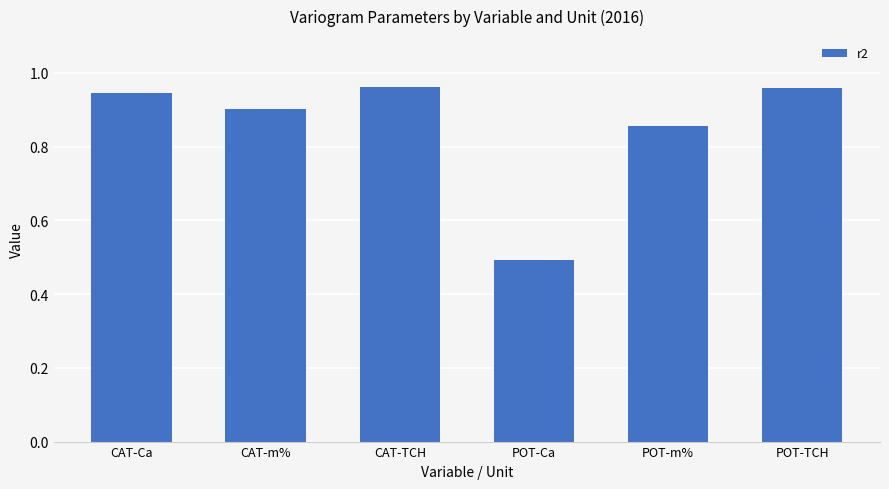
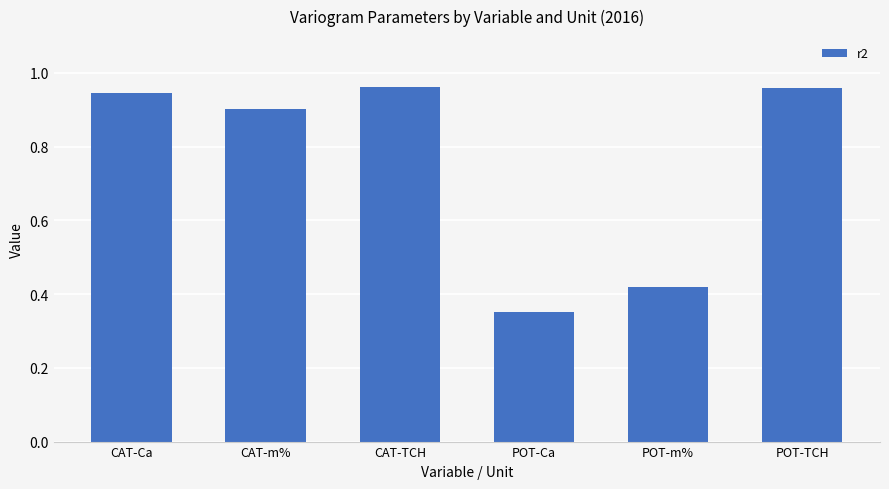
POT-Ca: 0.49 -> 0.35
POT-m%: 0.86 -> 0.42
